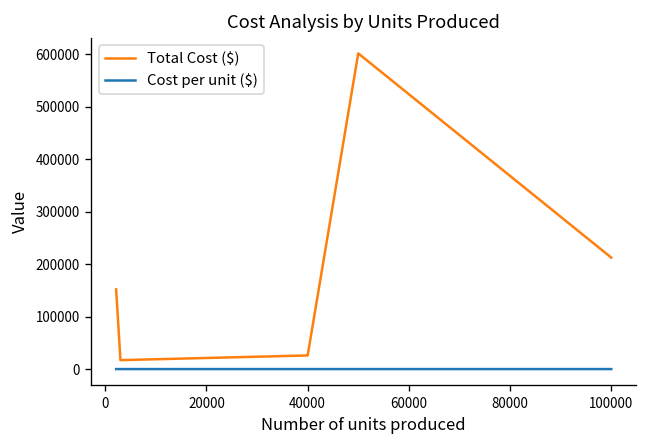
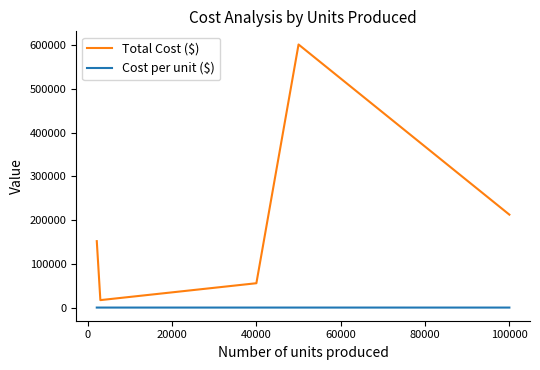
Total Cost ($), 40000: 30000 -> 60000
